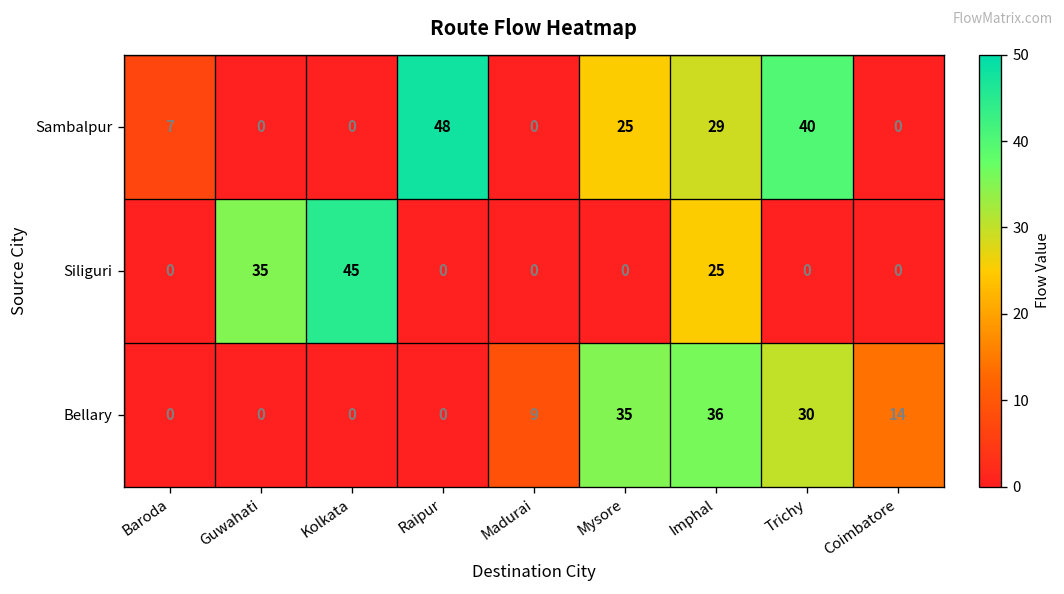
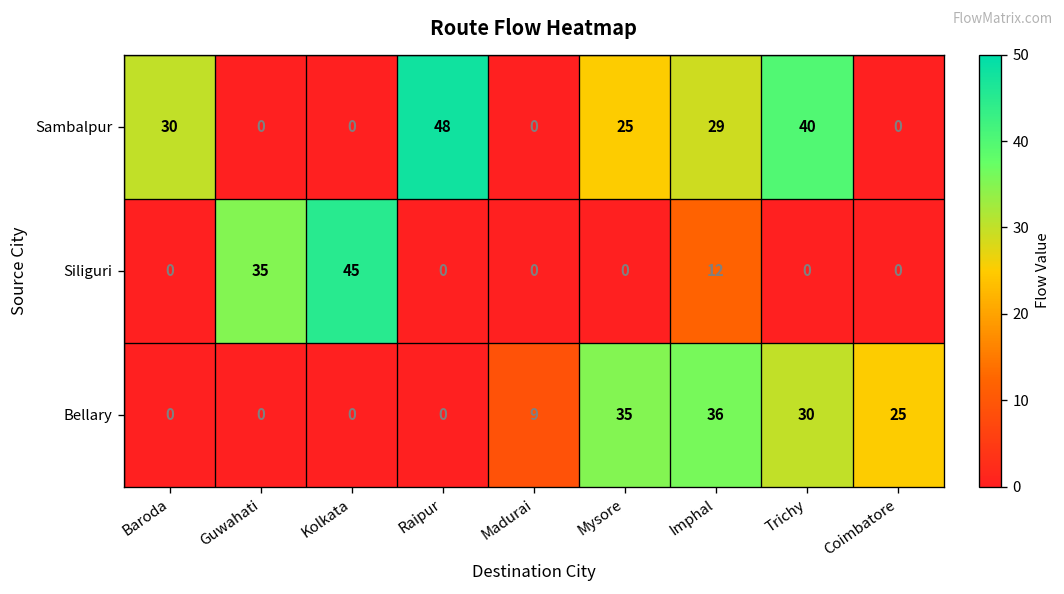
Sambalpur, Baroda: 7 -> 30
Siliguri, Imphal: 25 -> 12
Bellary, Coimbatore: 14 -> 25
